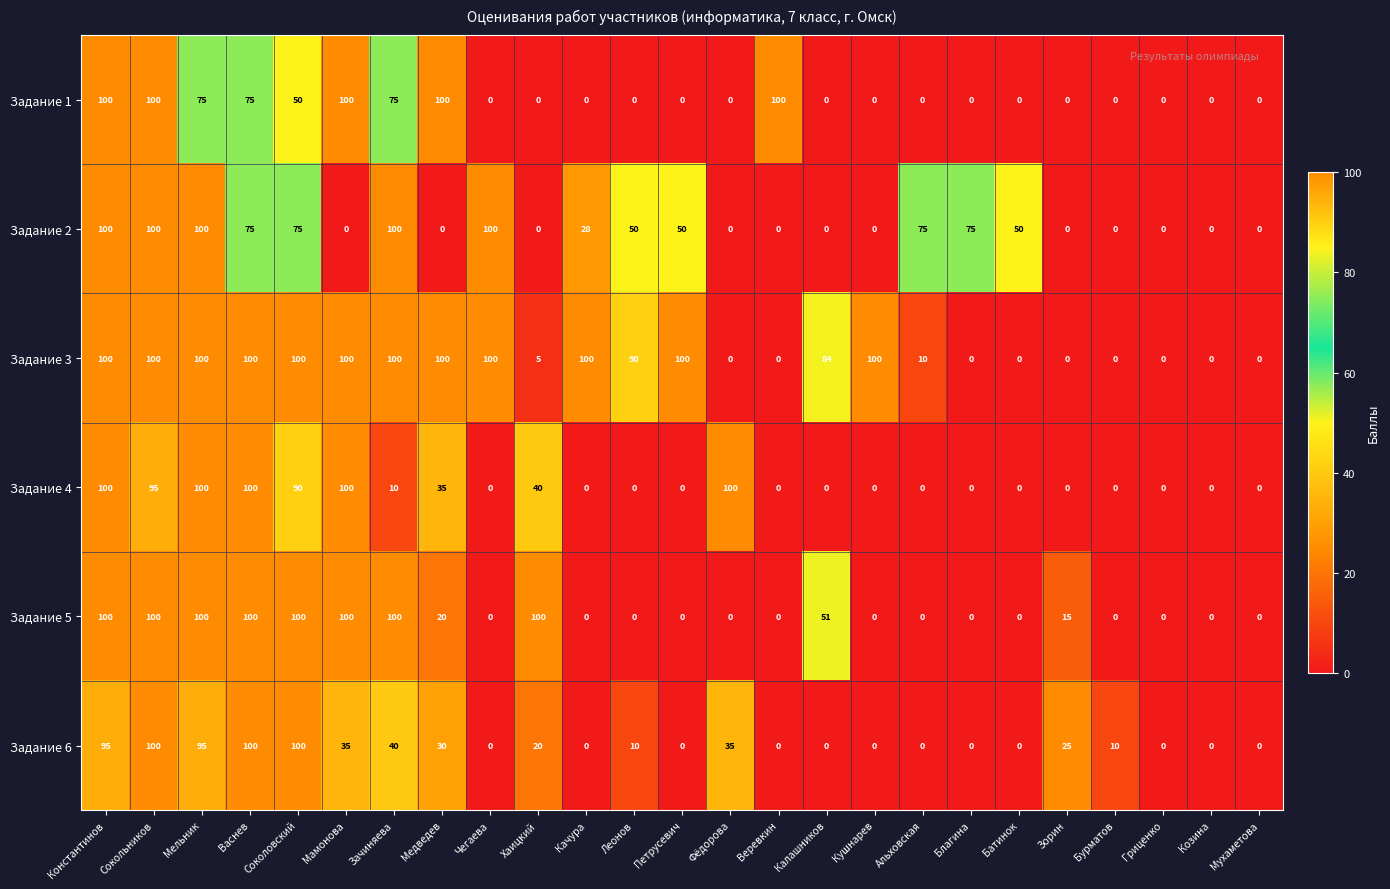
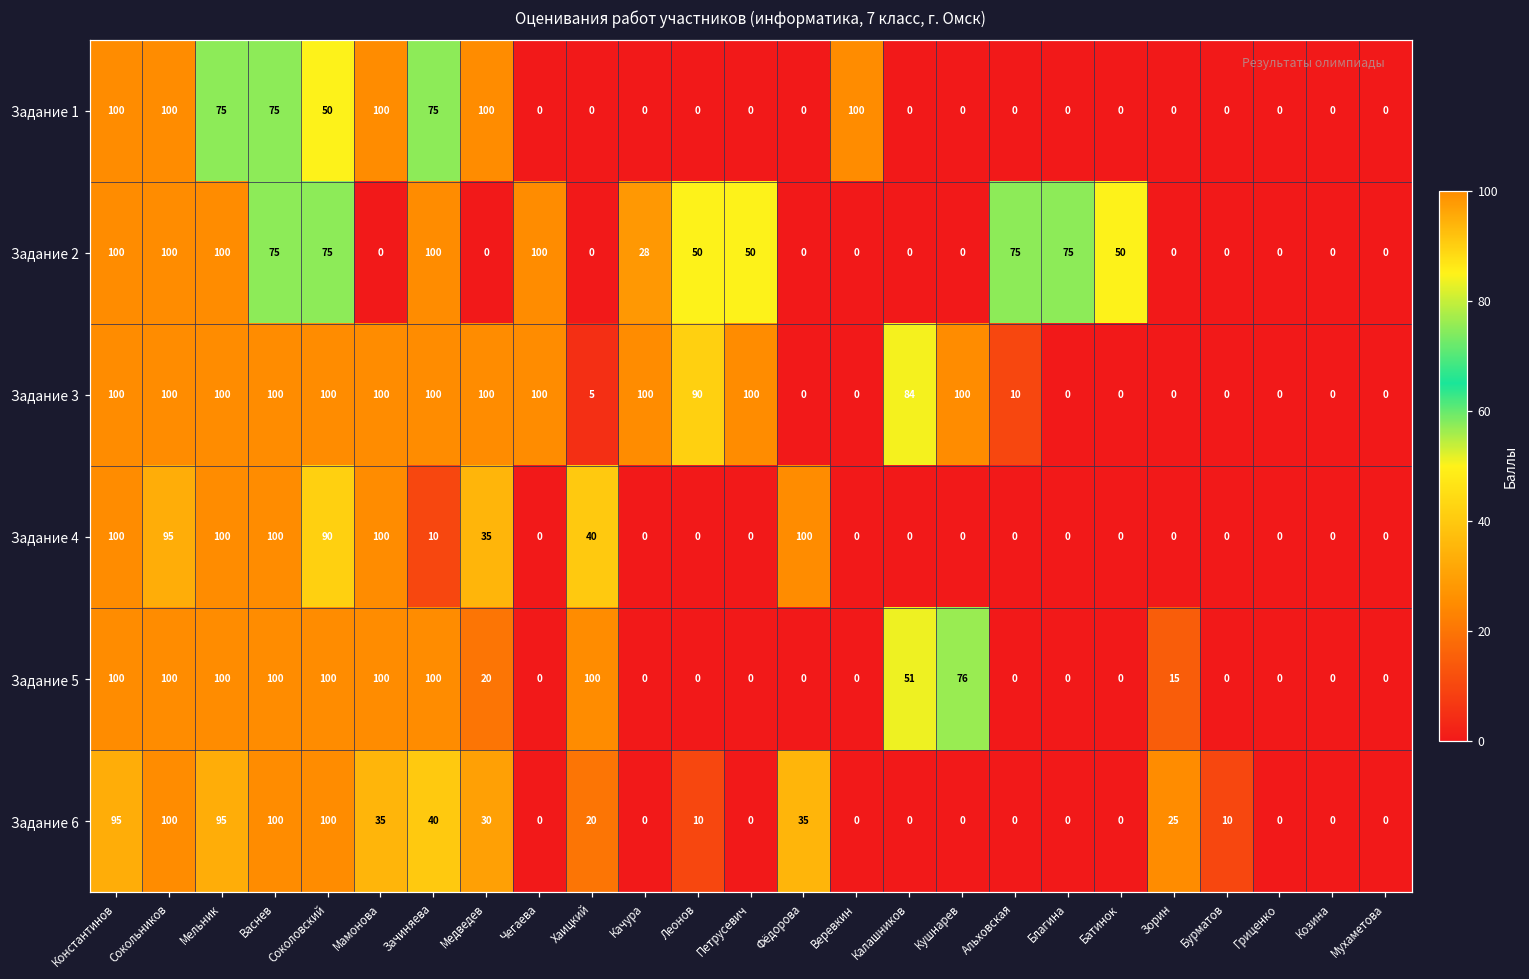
Задание 5, Кушнарев: 0 -> 76
